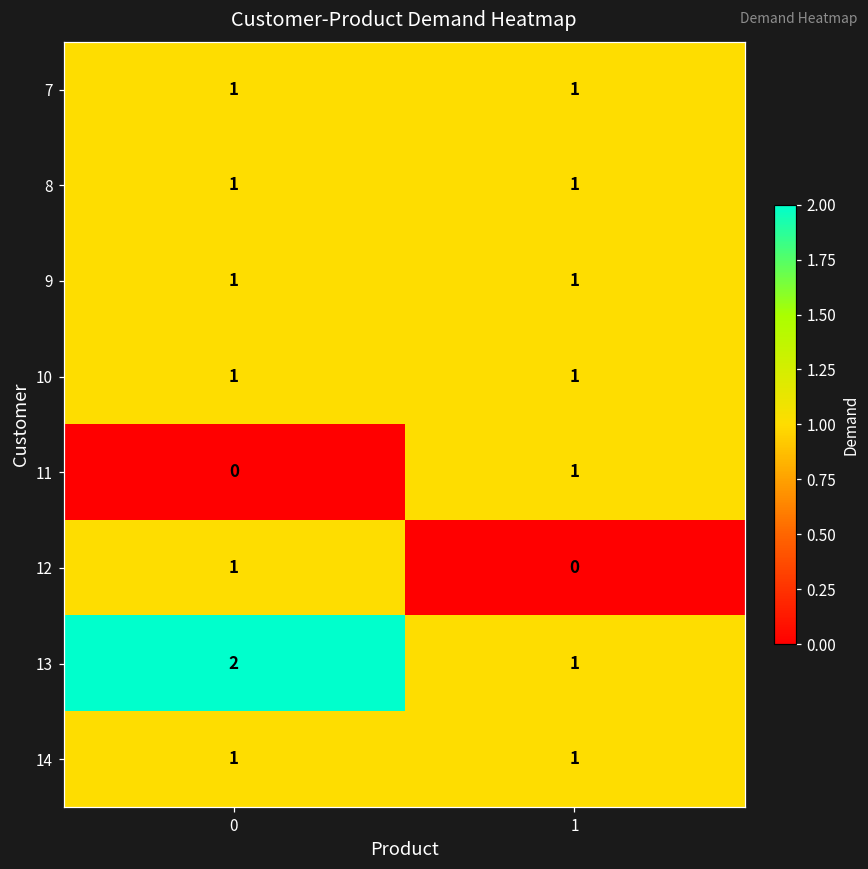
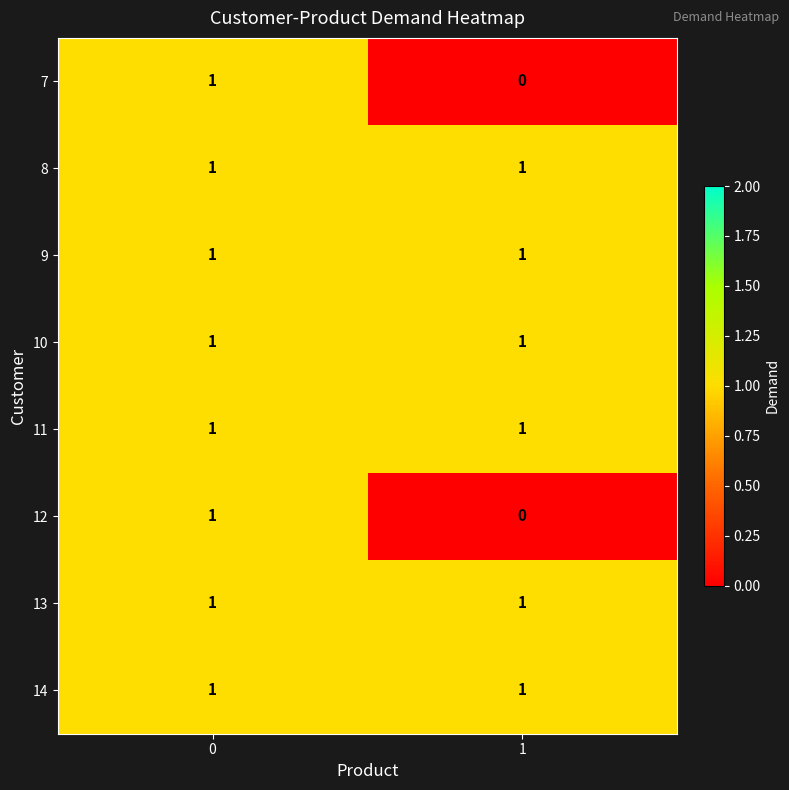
7, 1: 1 -> 0
11, 0: 0 -> 1
13, 0: 2 -> 1
